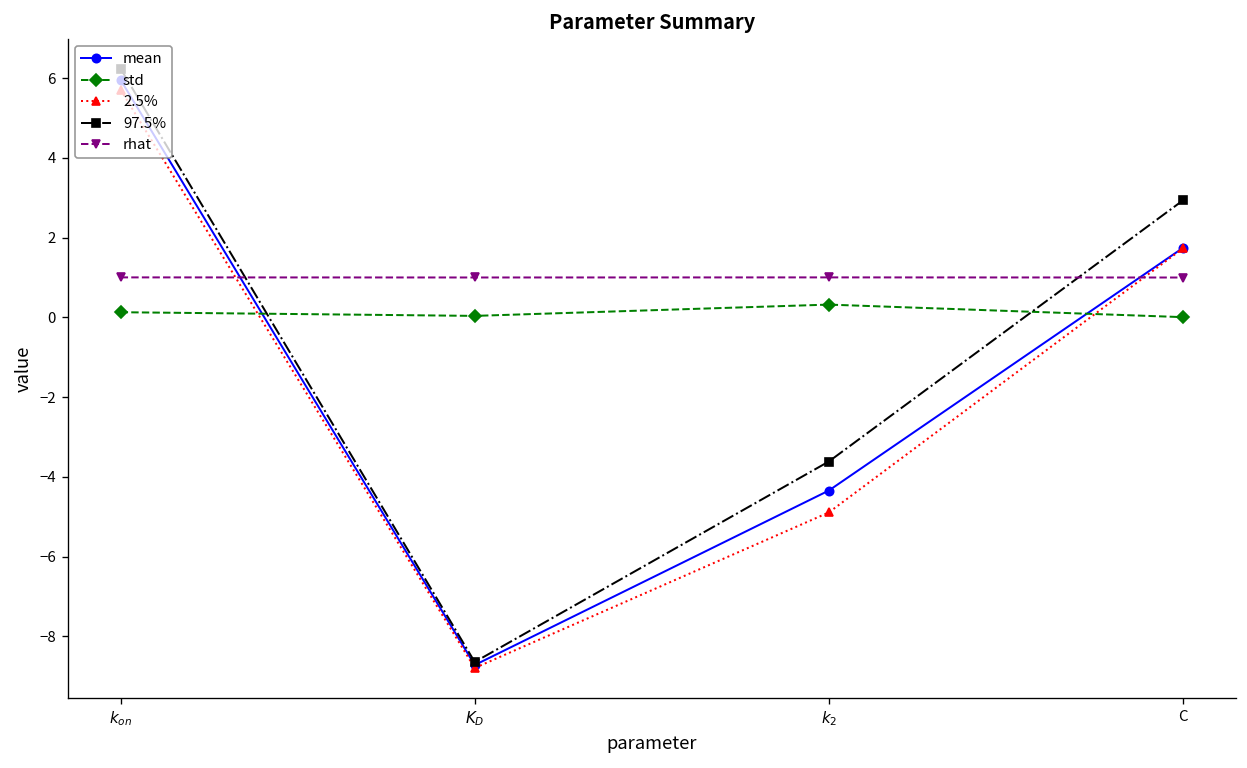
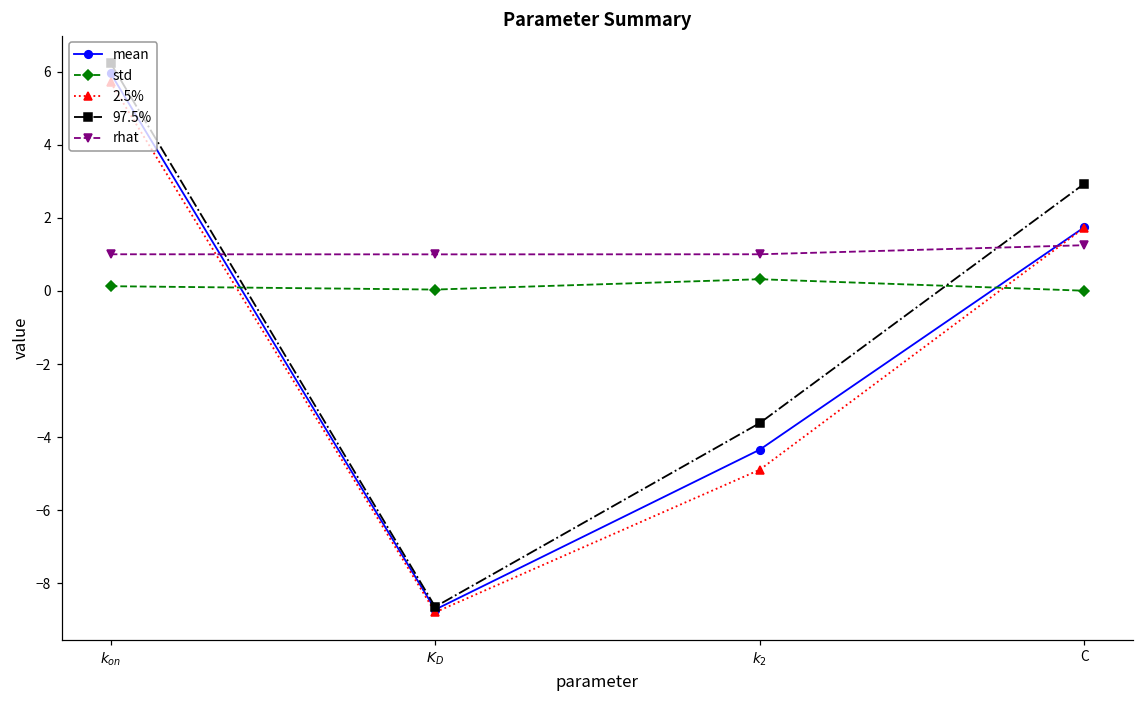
rhat, C: 1.0 -> 1.3
